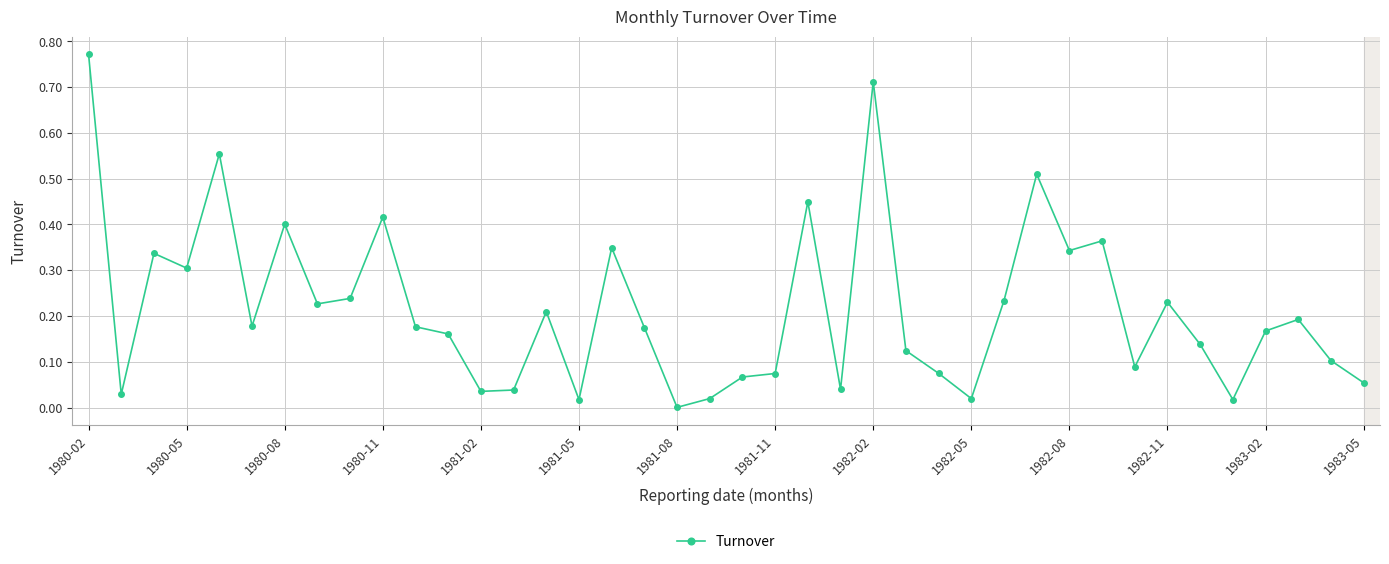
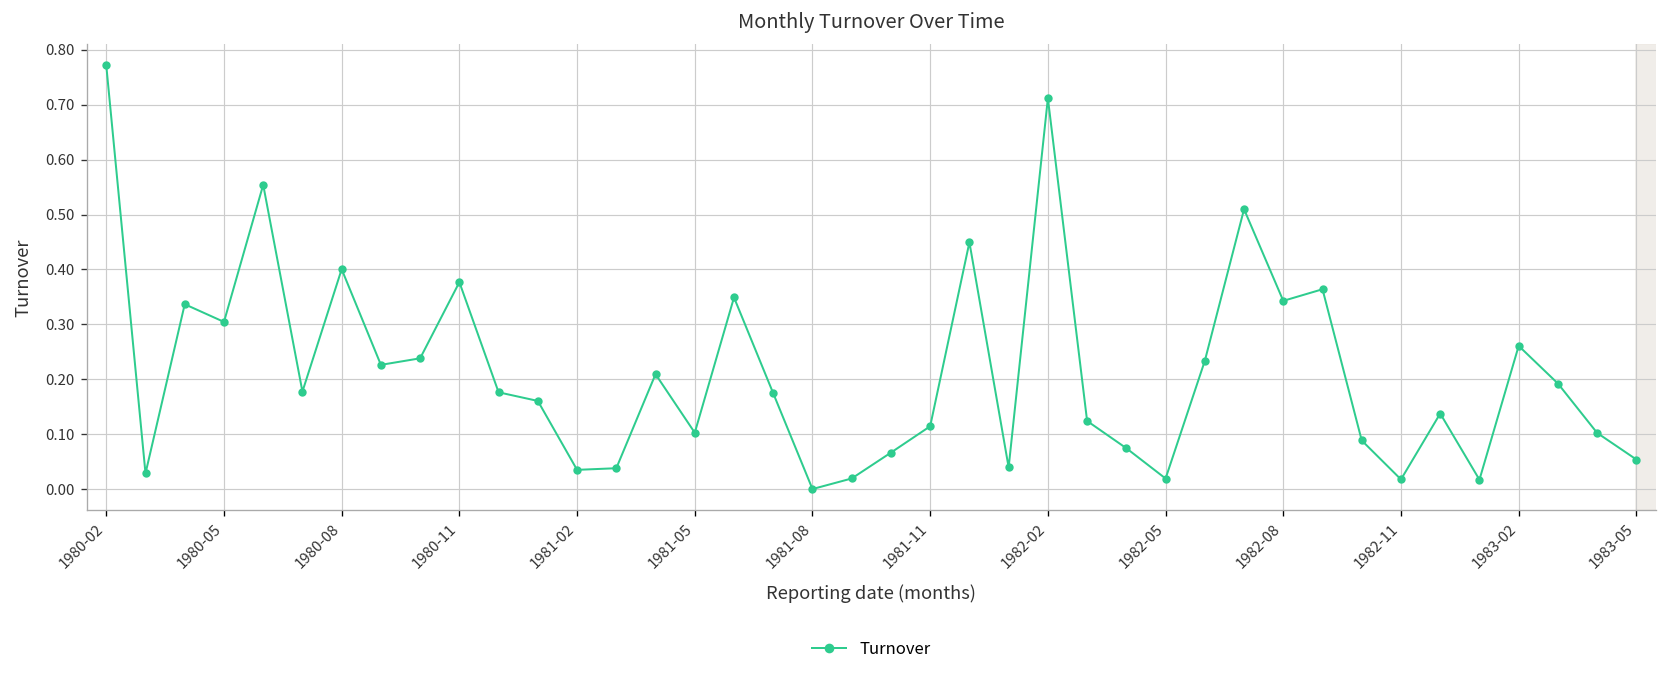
1980-11: 0.42 -> 0.38
1981-05: 0.02 -> 0.10
1981-11: 0.07 -> 0.11
1982-11: 0.23 -> 0.02
1983-02: 0.17 -> 0.26
